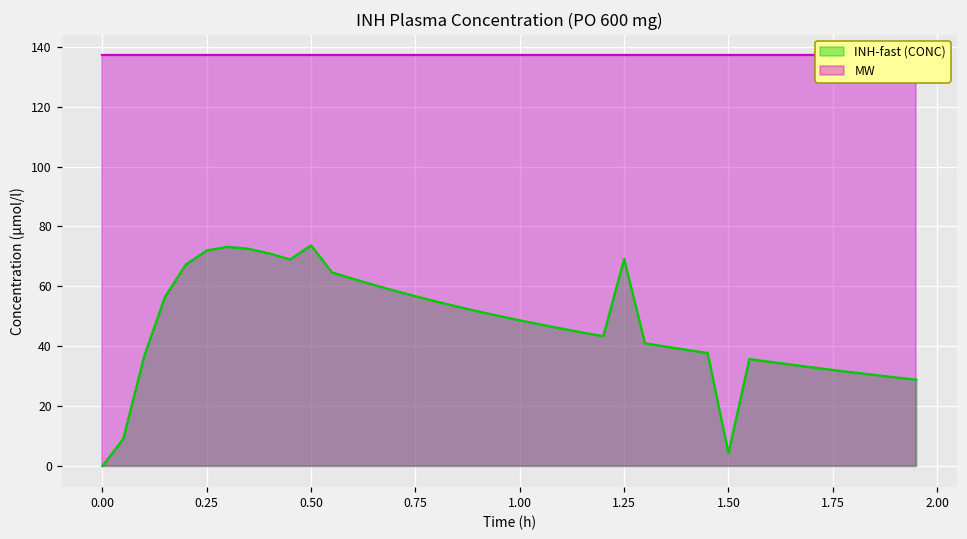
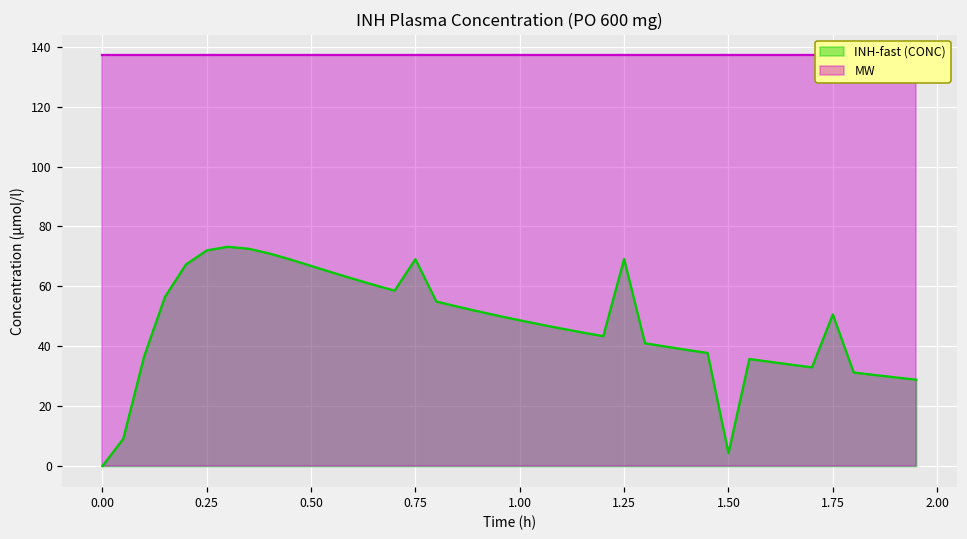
INH-fast (CONC), 0.50: 74 -> 67
INH-fast (CONC), 0.75: 57 -> 69
INH-fast (CONC), 1.75: 32 -> 51
